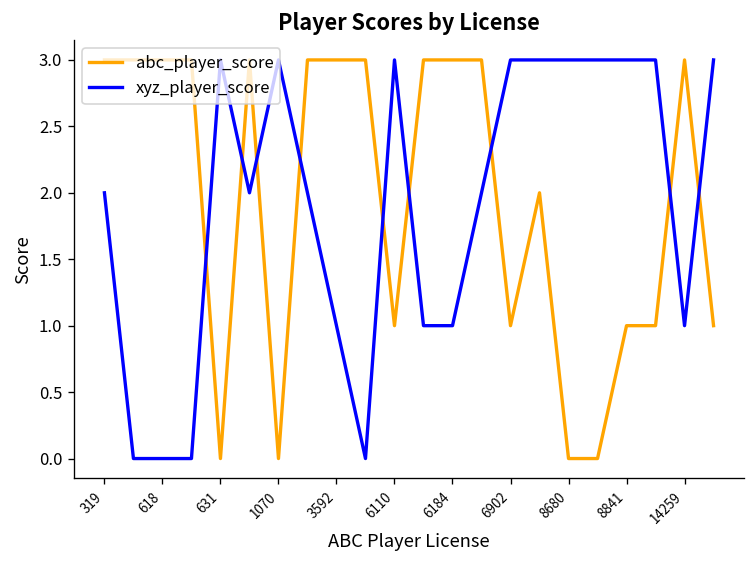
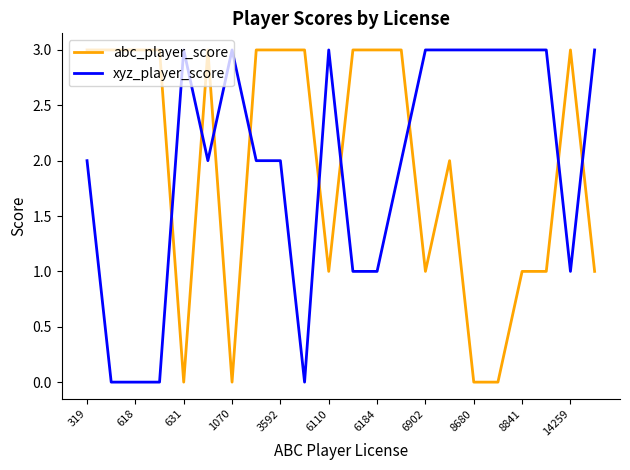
xyz_player_score, 3592: 1 -> 2
